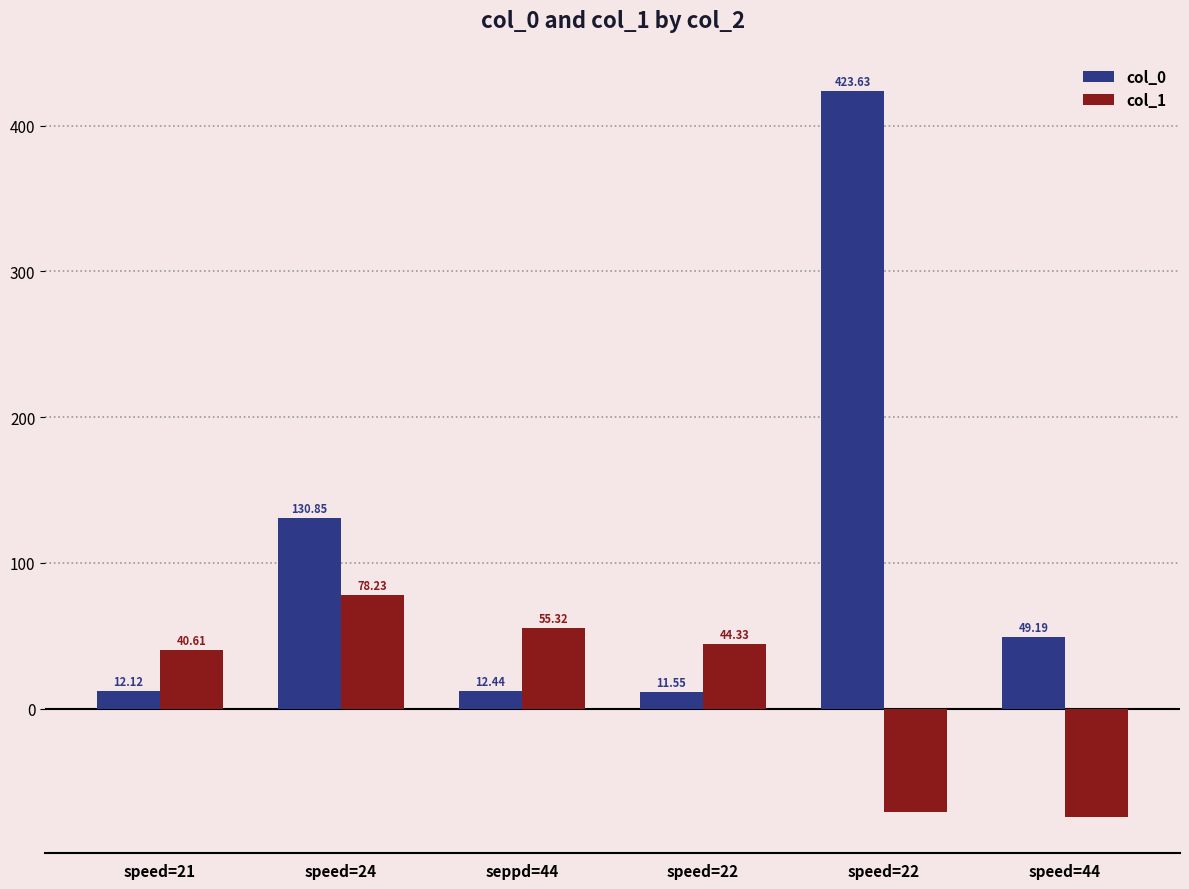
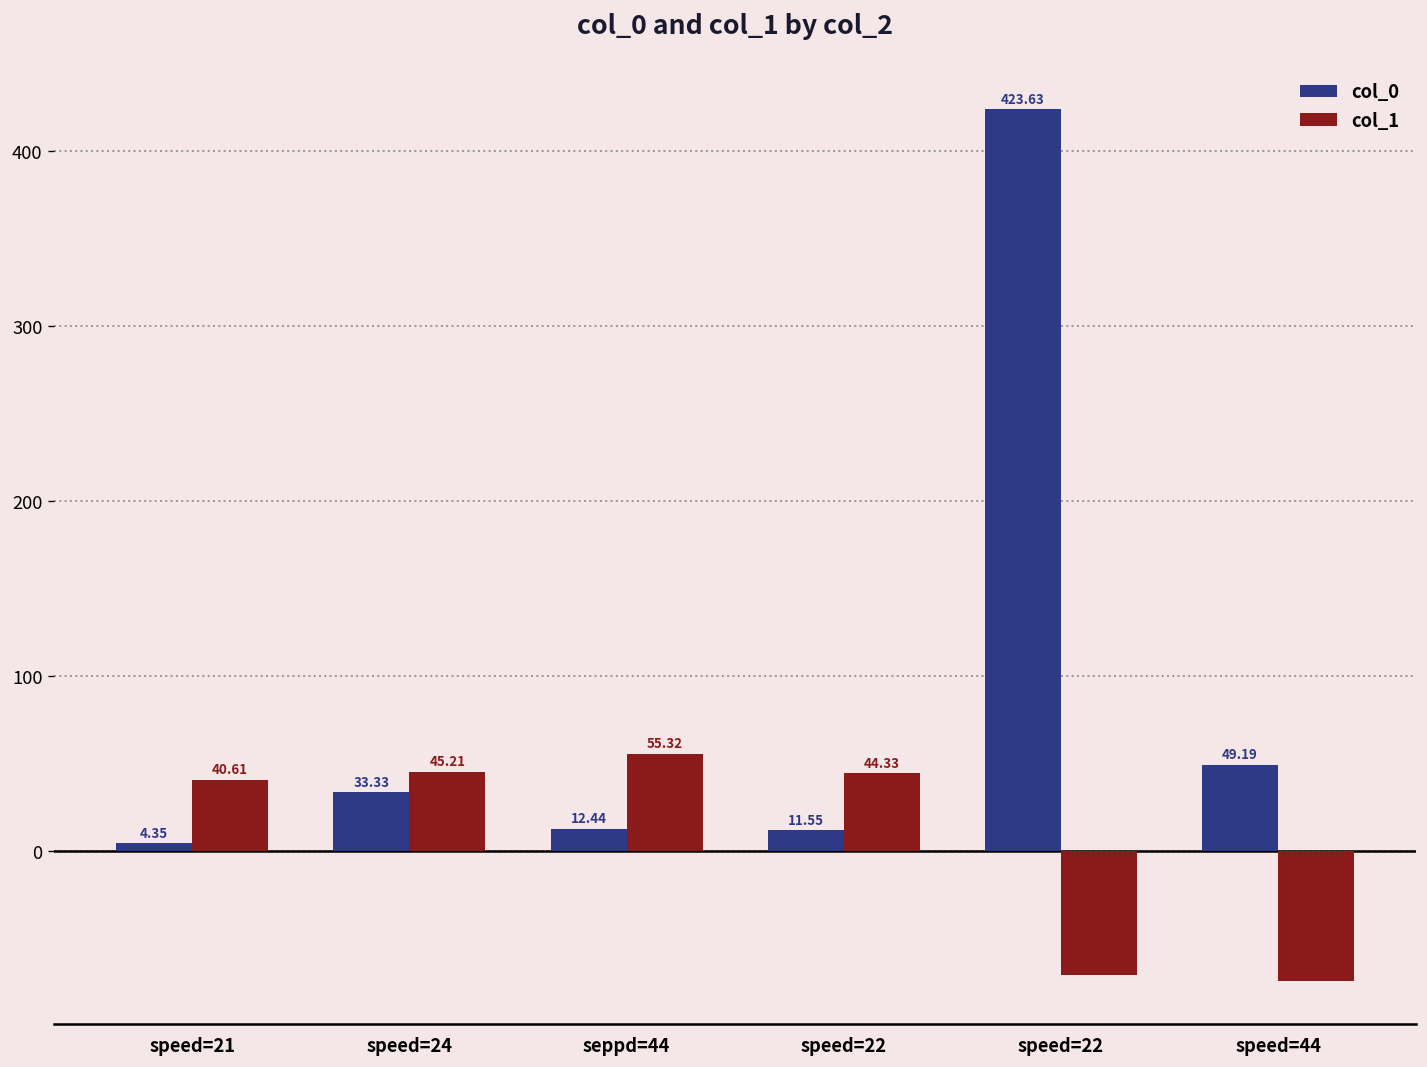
col_0, speed=21: 12.12 -> 4.35
col_0, speed=24: 130.85 -> 33.33
col_1, speed=24: 78.23 -> 45.21
